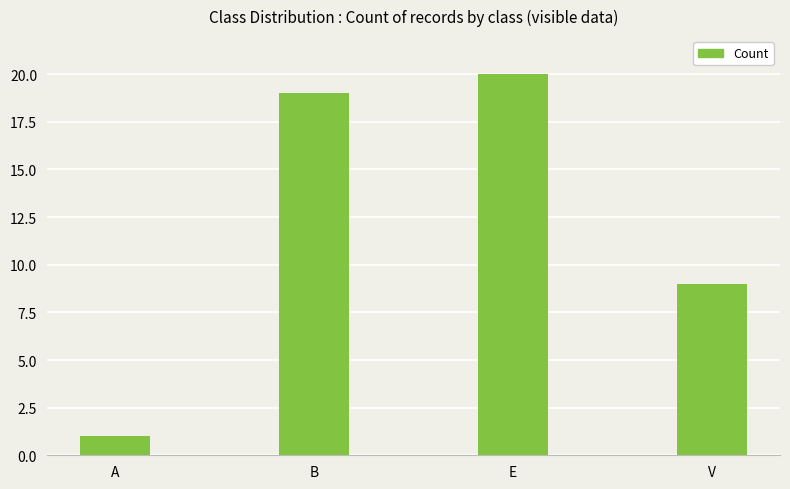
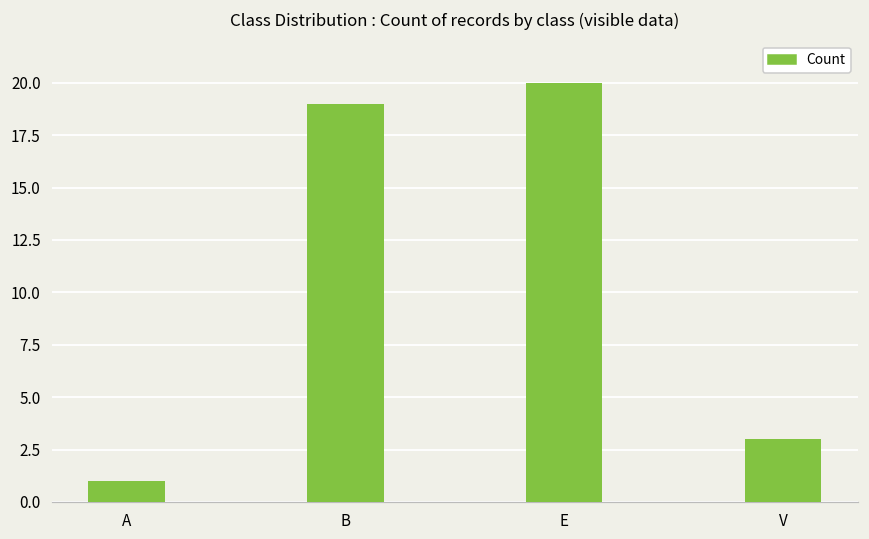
V: 9 -> 3
